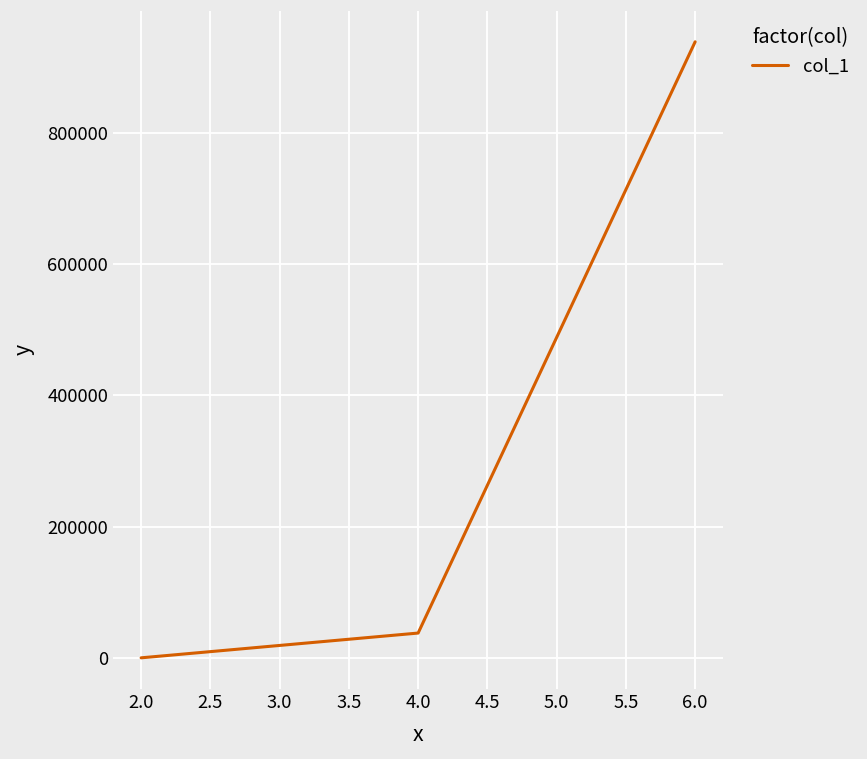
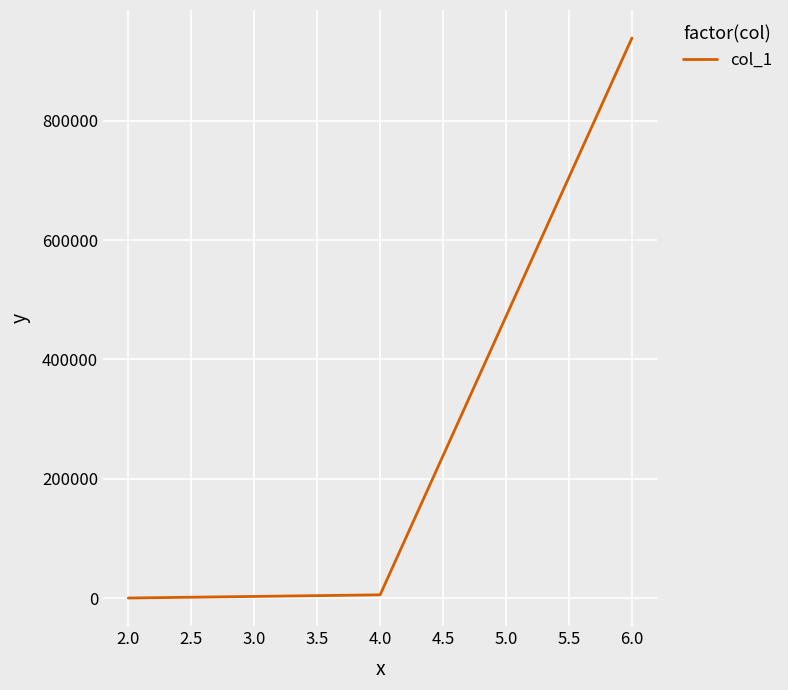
4.0: 40000 -> 10000
